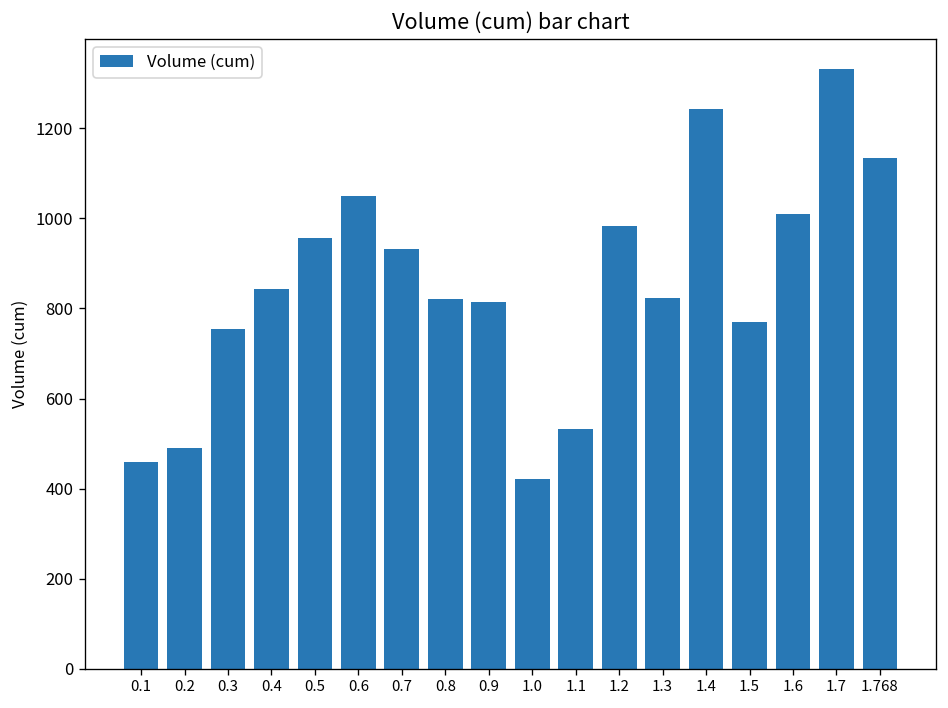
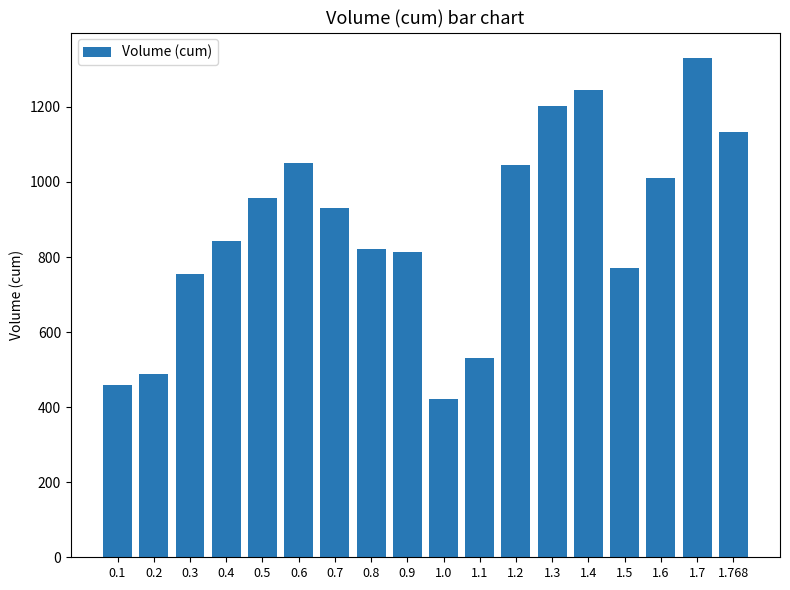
1.2: 980 -> 1050
1.3: 820 -> 1200
